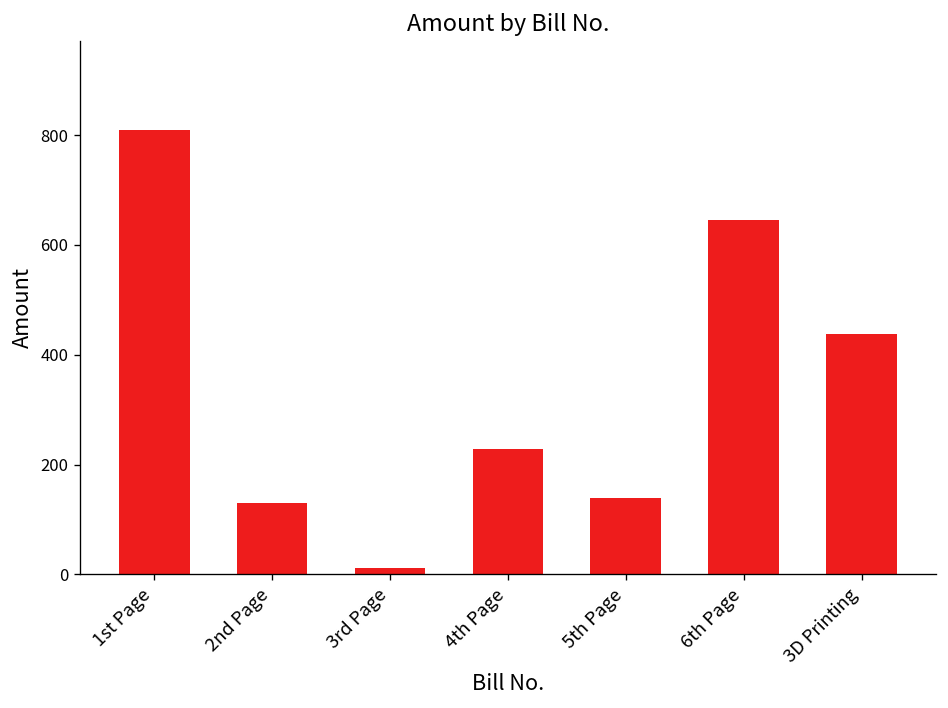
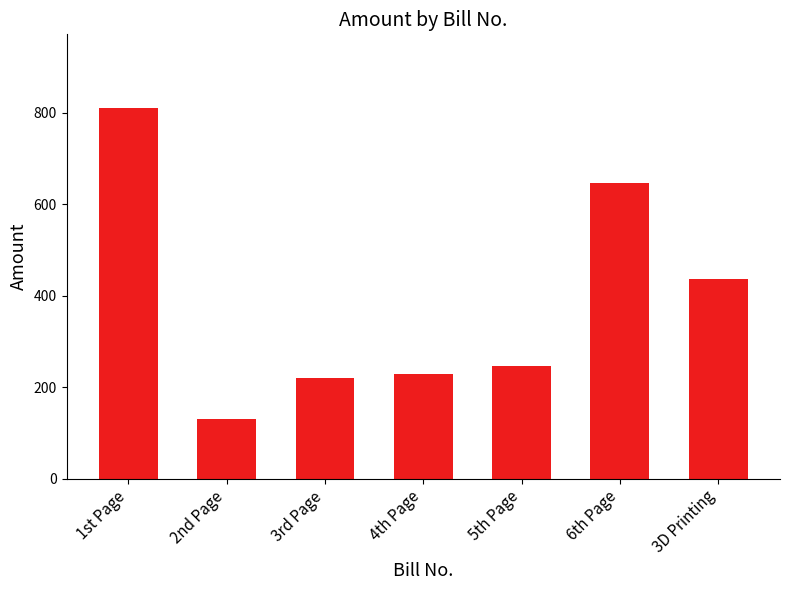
3rd Page: 10 -> 220
5th Page: 140 -> 250
